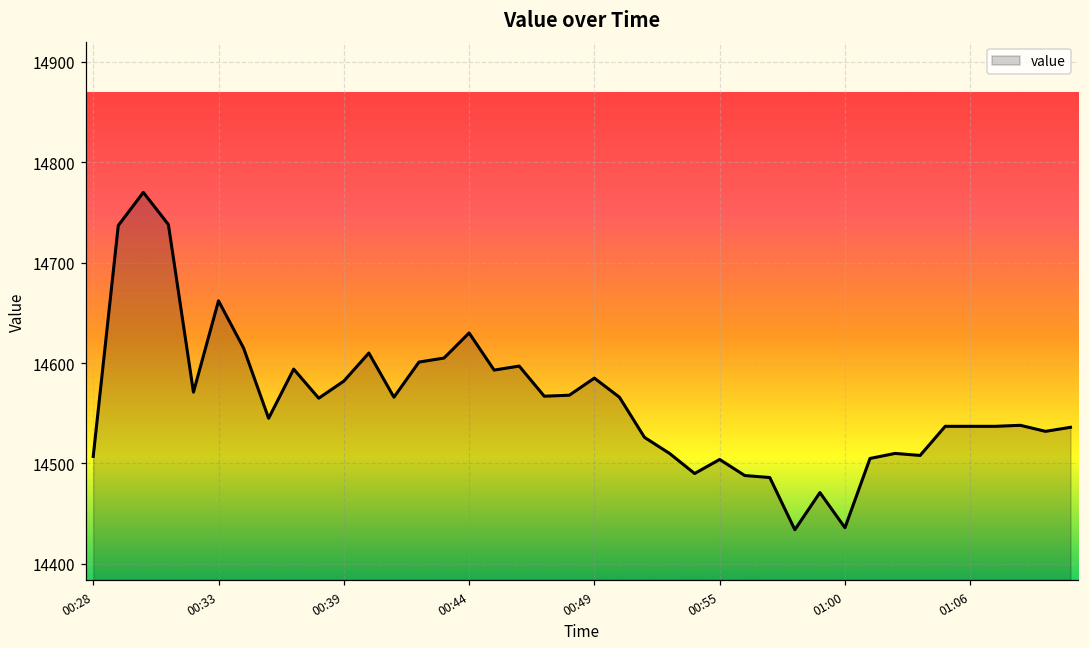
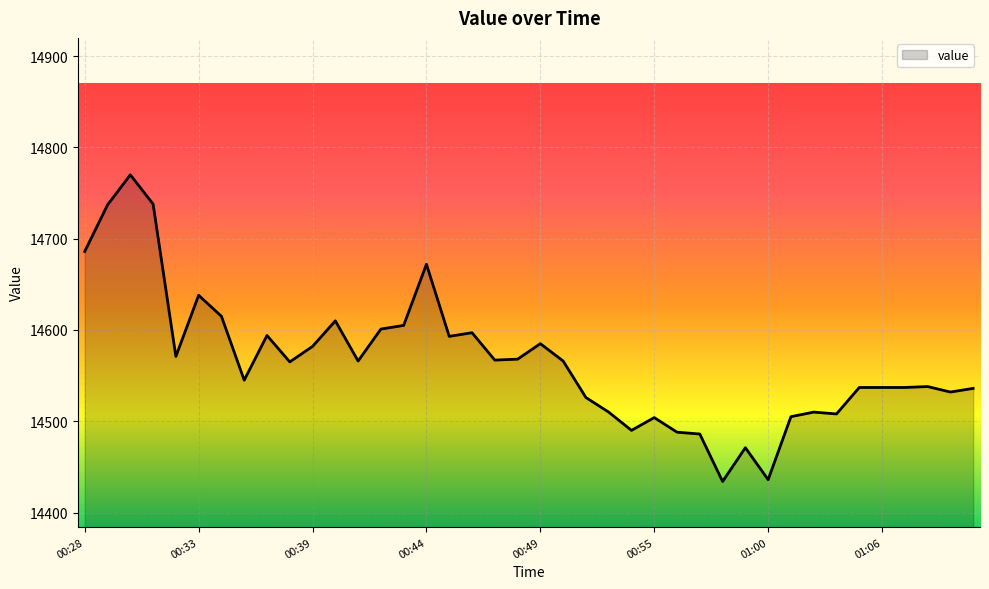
00:28: 14510 -> 14690
00:33: 14660 -> 14640
00:44: 14630 -> 14670
